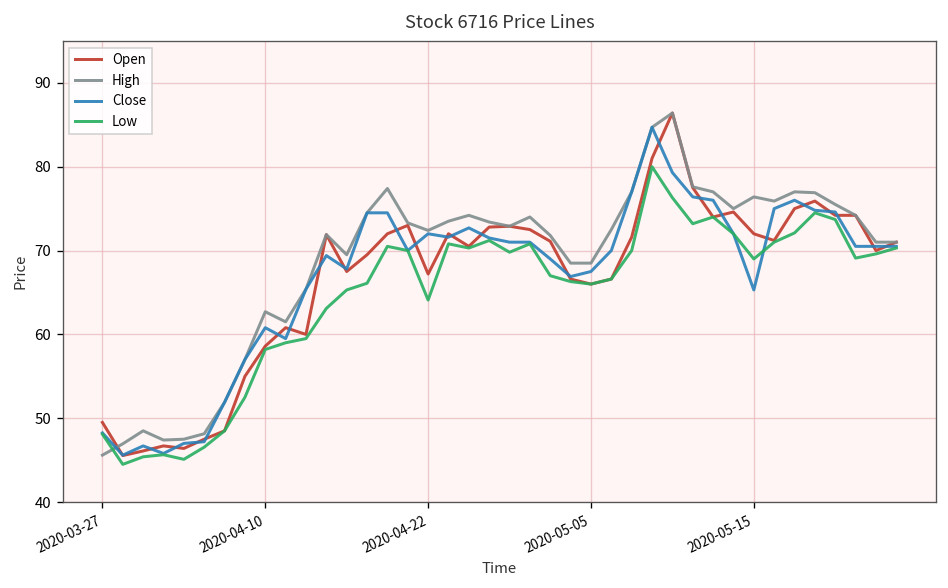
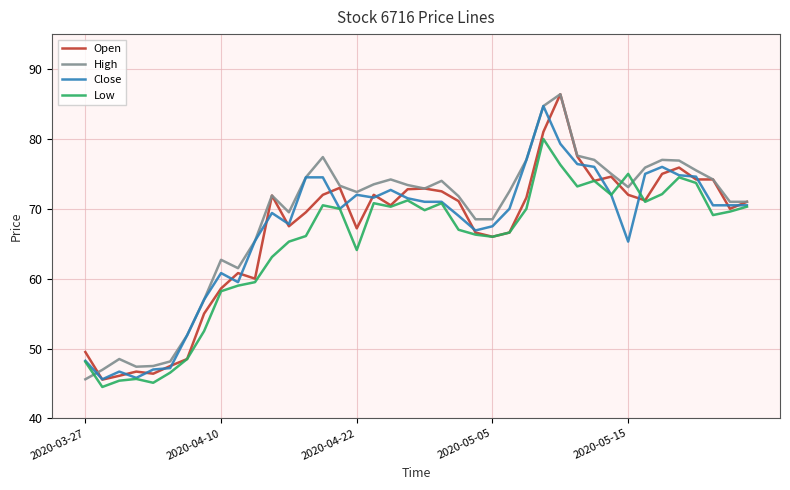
High, 2020-05-15: 76 -> 73
Low, 2020-05-15: 69 -> 75
